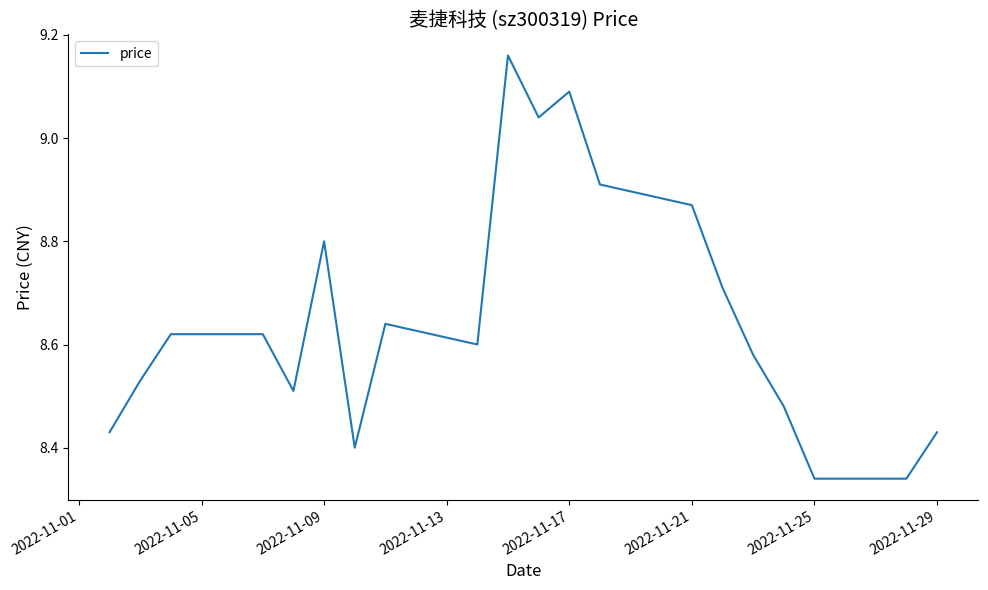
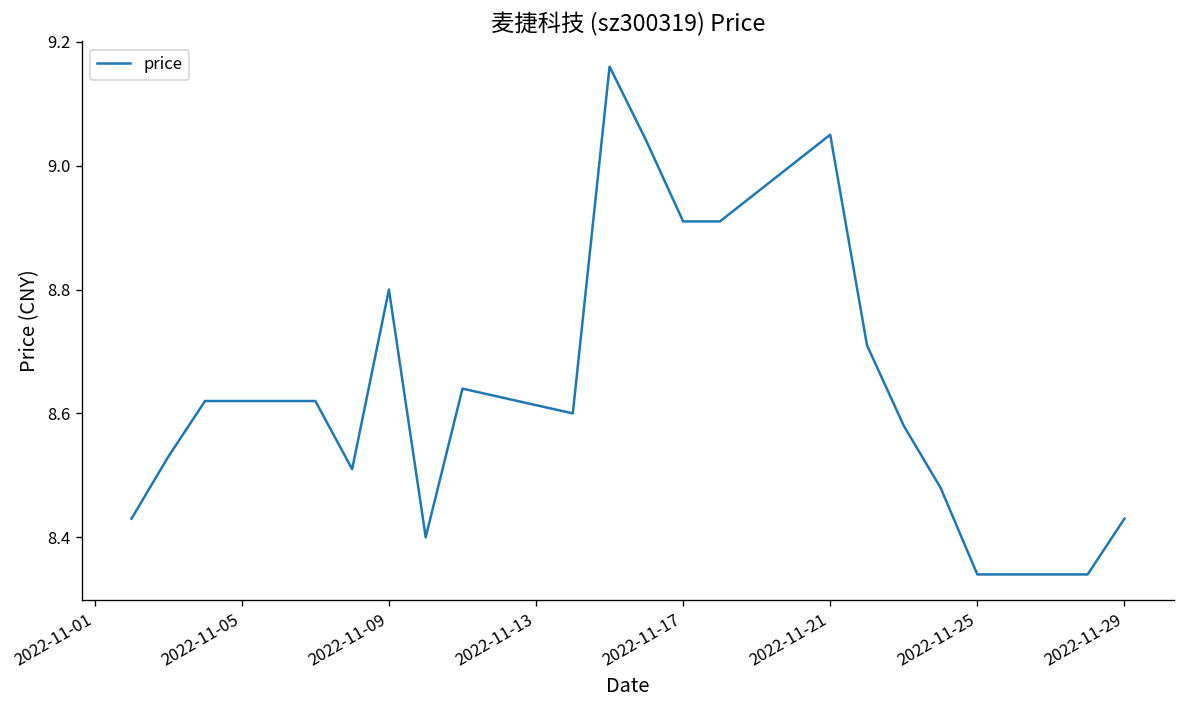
2022-11-17: 9.09 -> 8.91
2022-11-21: 8.87 -> 9.05
